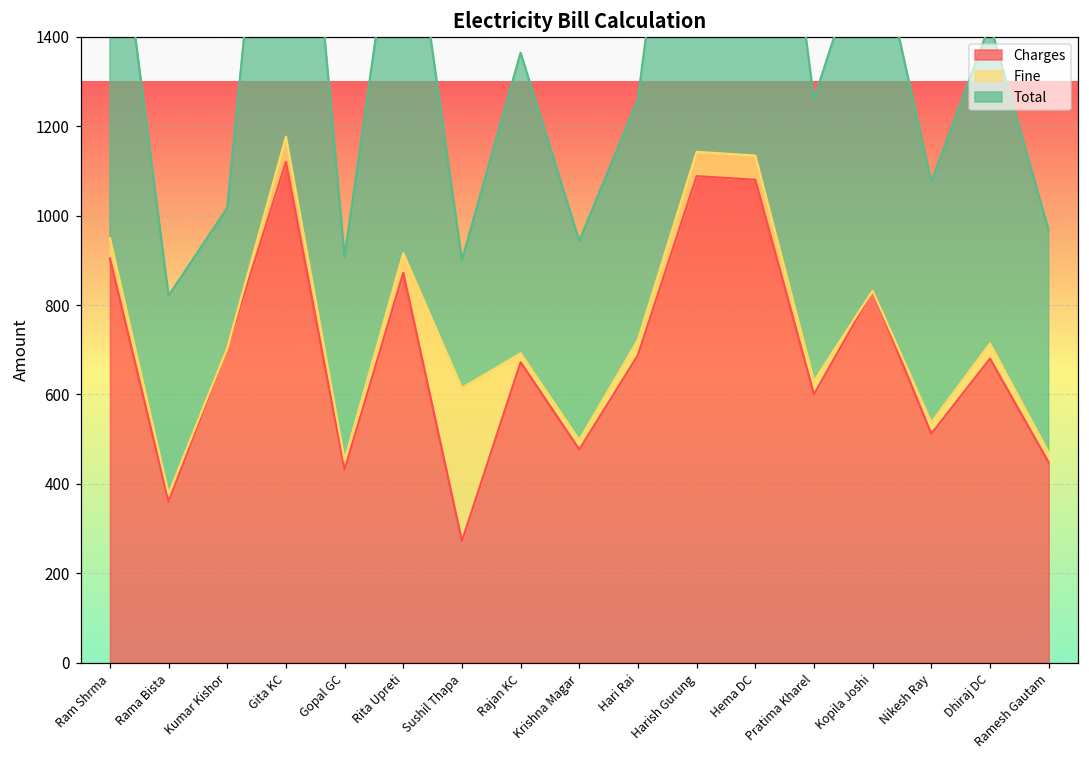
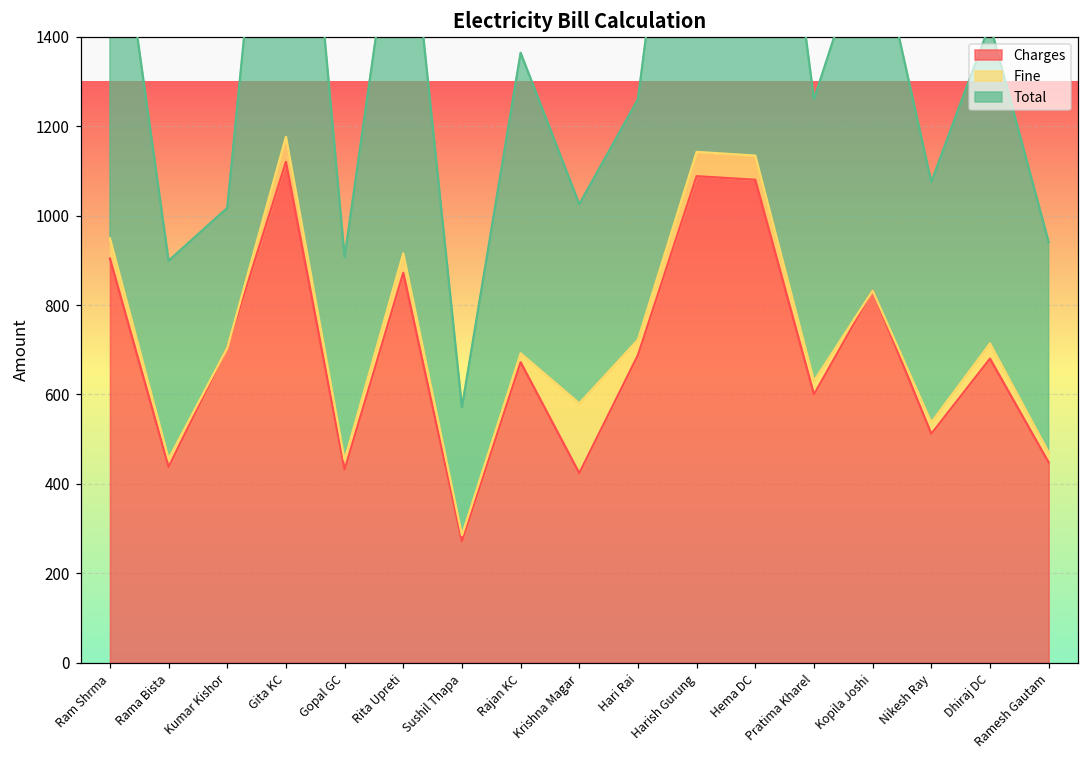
Charges, Rama Bista: 360 -> 440
Fine, Sushil Thapa: 340 -> 10
Charges, Krishna Magar: 480 -> 420
Fine, Krishna Magar: 20 -> 160
Total, Ramesh Gautam: 500 -> 470
